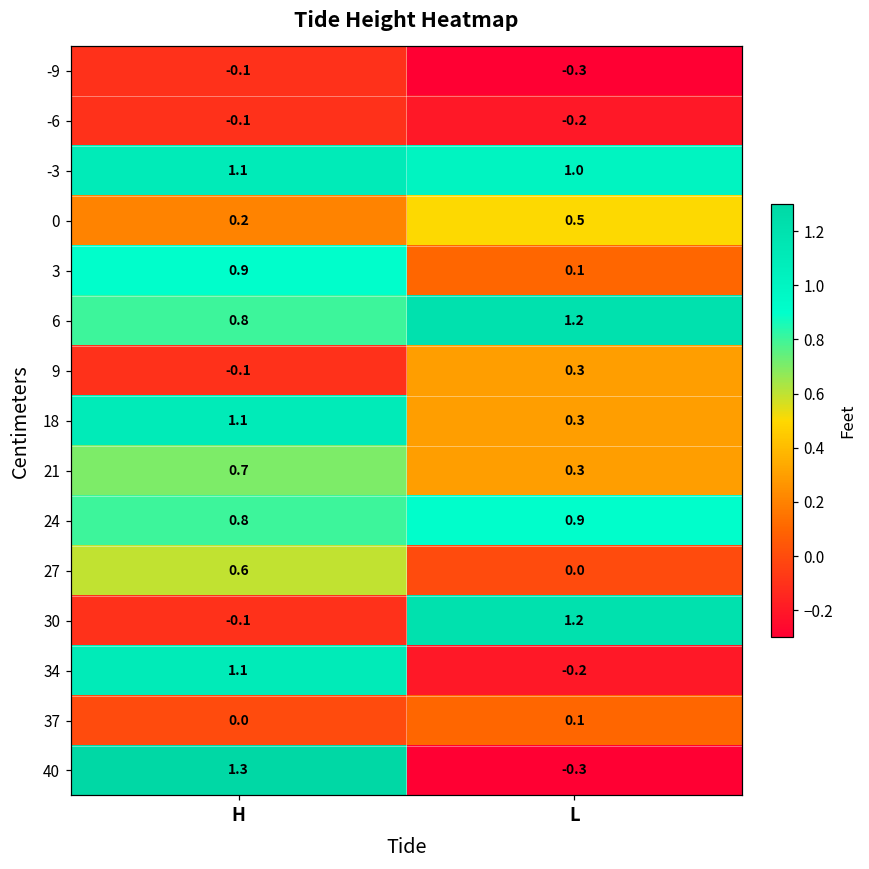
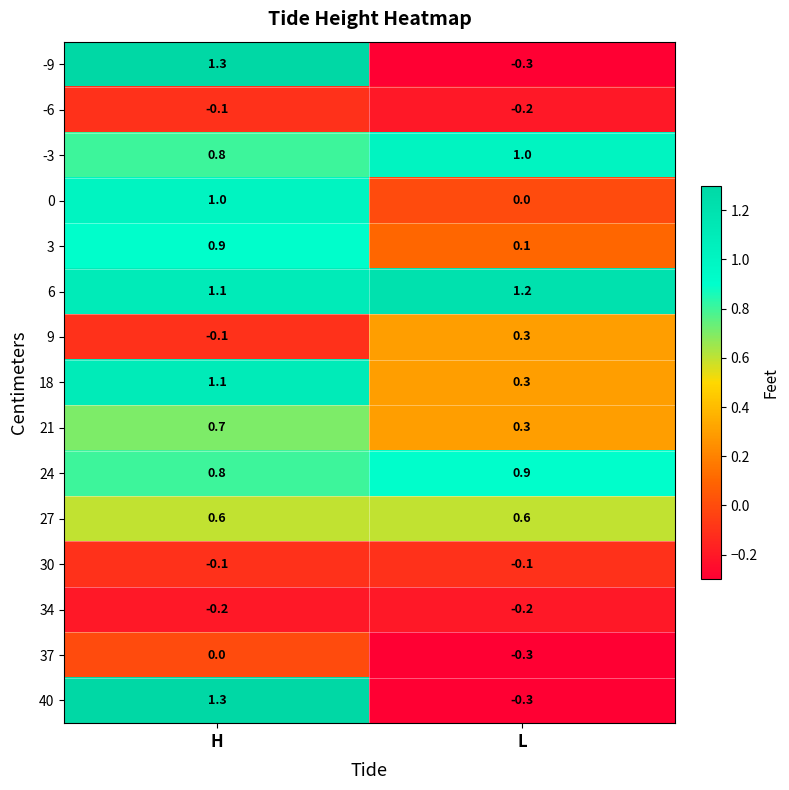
-9, H: -0.1 -> 1.3
-3, H: 1.1 -> 0.8
0, H: 0.2 -> 1.0
0, L: 0.5 -> 0.0
6, H: 0.8 -> 1.1
27, L: 0.0 -> 0.6
30, L: 1.2 -> -0.1
34, H: 1.1 -> -0.2
37, L: 0.1 -> -0.3
